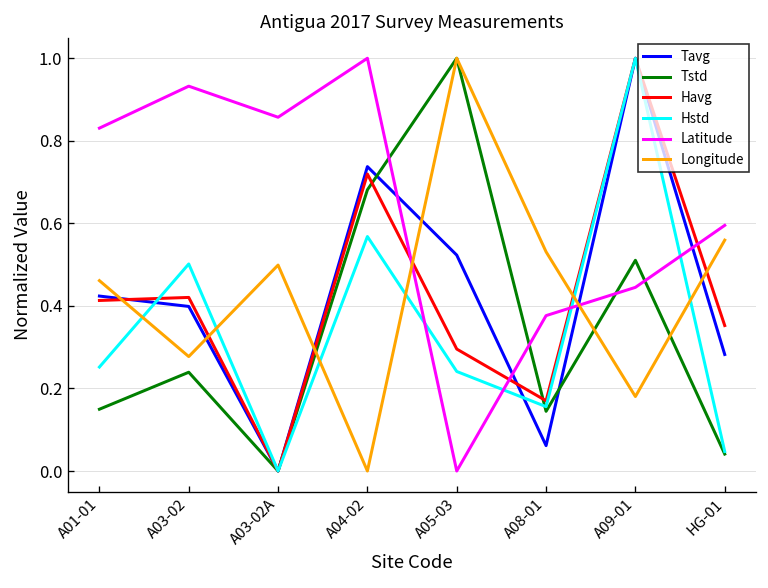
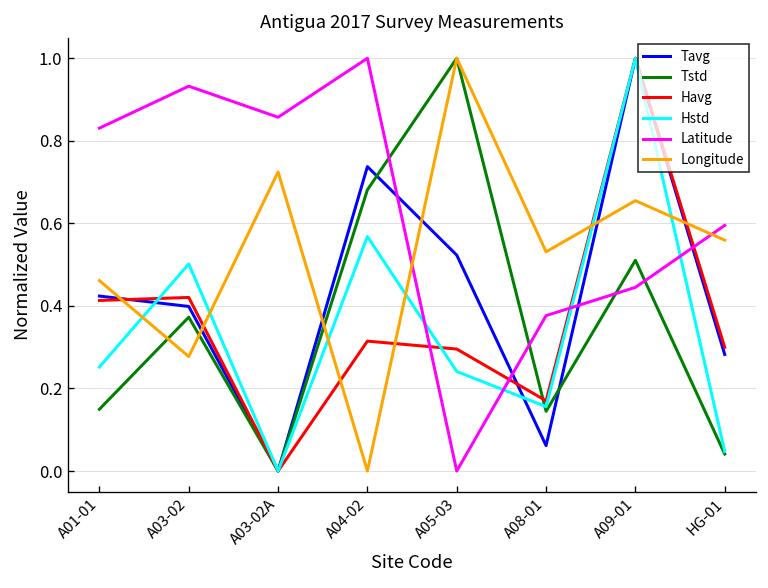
Tstd, A03-02: 0.24 -> 0.37
Longitude, A03-02A: 0.50 -> 0.72
Havg, A04-02: 0.72 -> 0.31
Longitude, A09-01: 0.18 -> 0.65
Havg, HG-01: 0.35 -> 0.30
